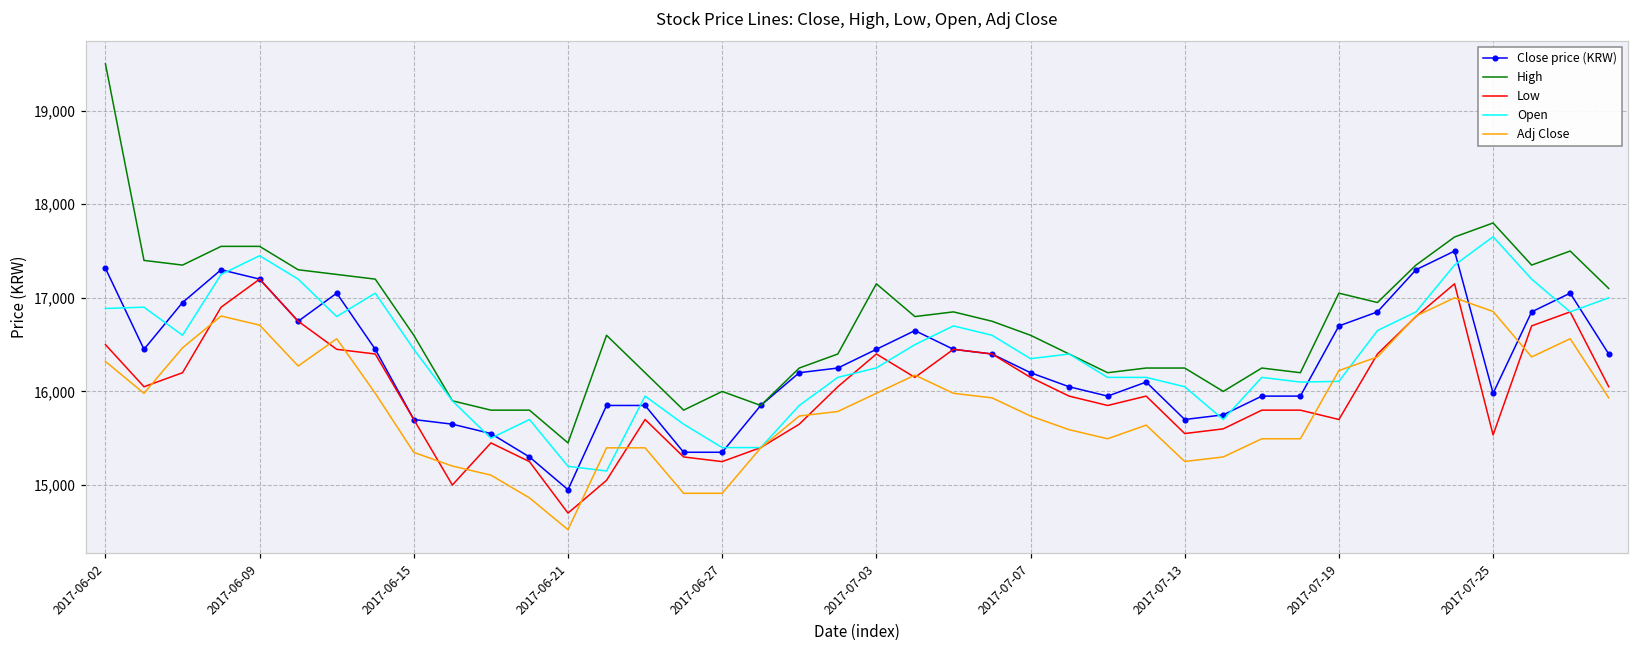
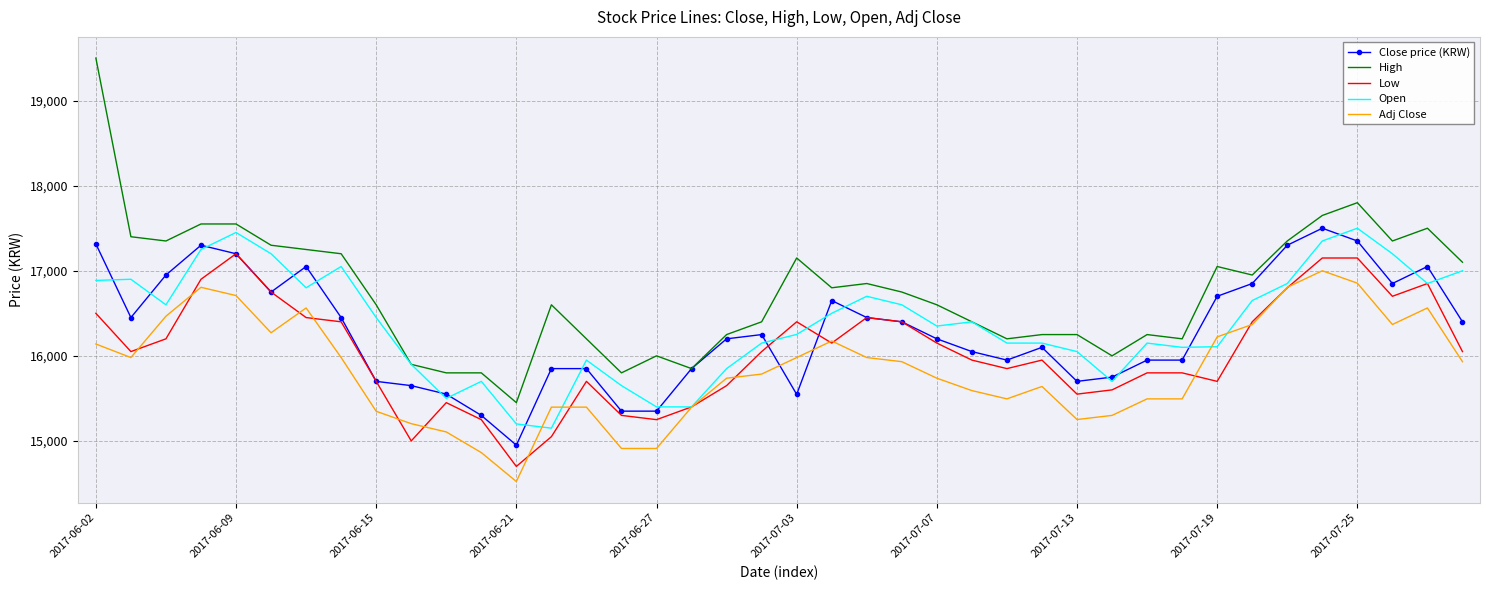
Adj Close, 2017-06-02: 16,300 -> 16,100
Close price (KRW), 2017-07-03: 16,500 -> 15,500
Close price (KRW), 2017-07-25: 16,000 -> 17,400
Low, 2017-07-25: 15,500 -> 17,200
Open, 2017-07-25: 17,700 -> 17,500
